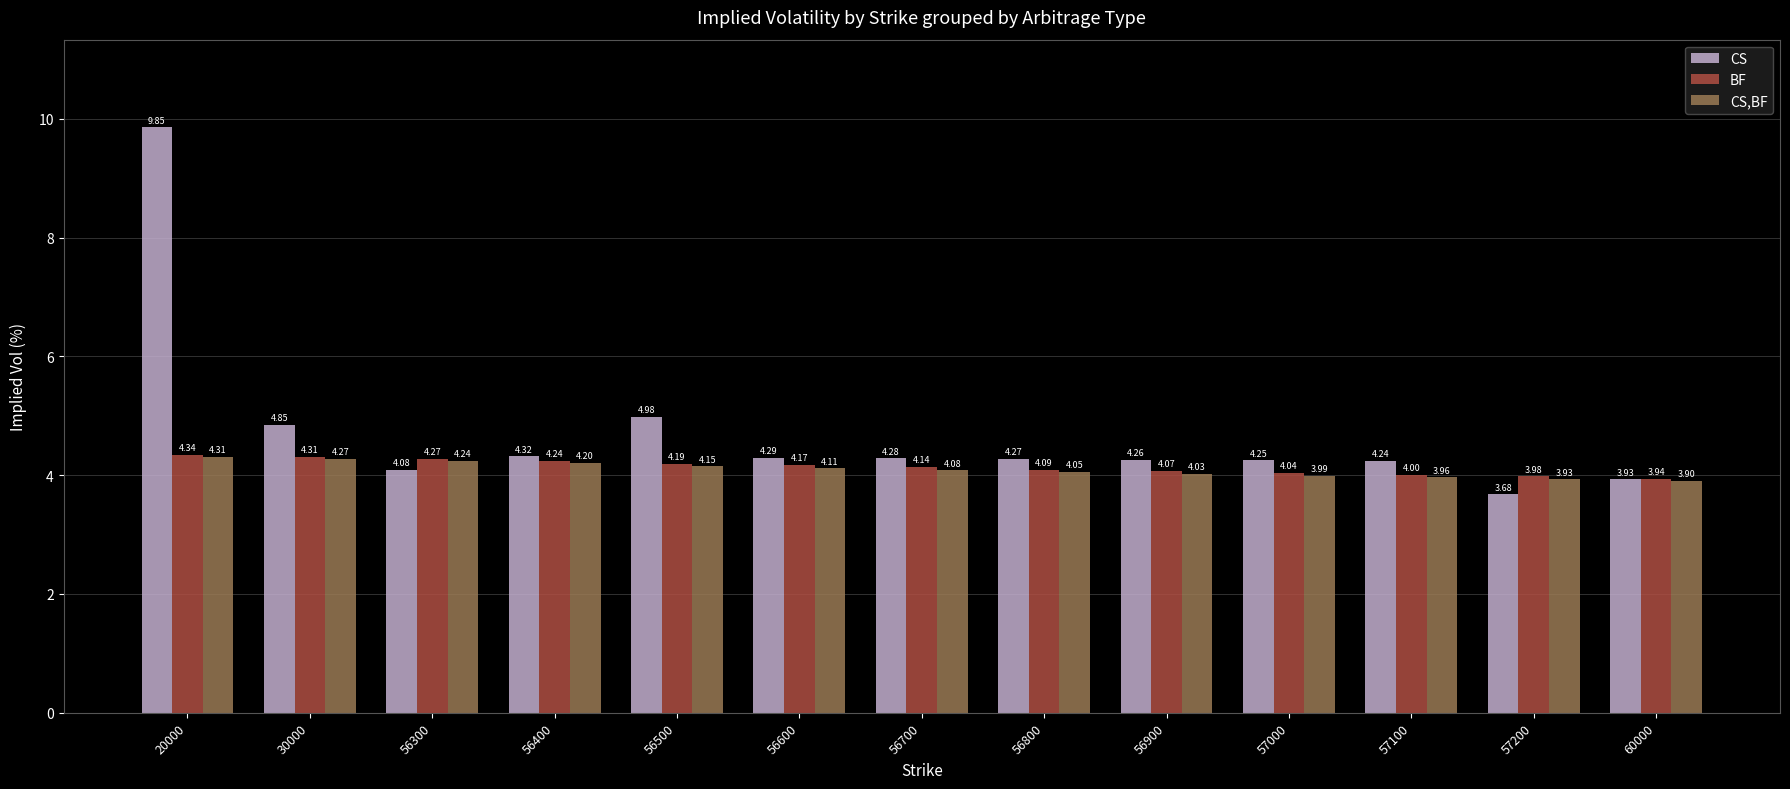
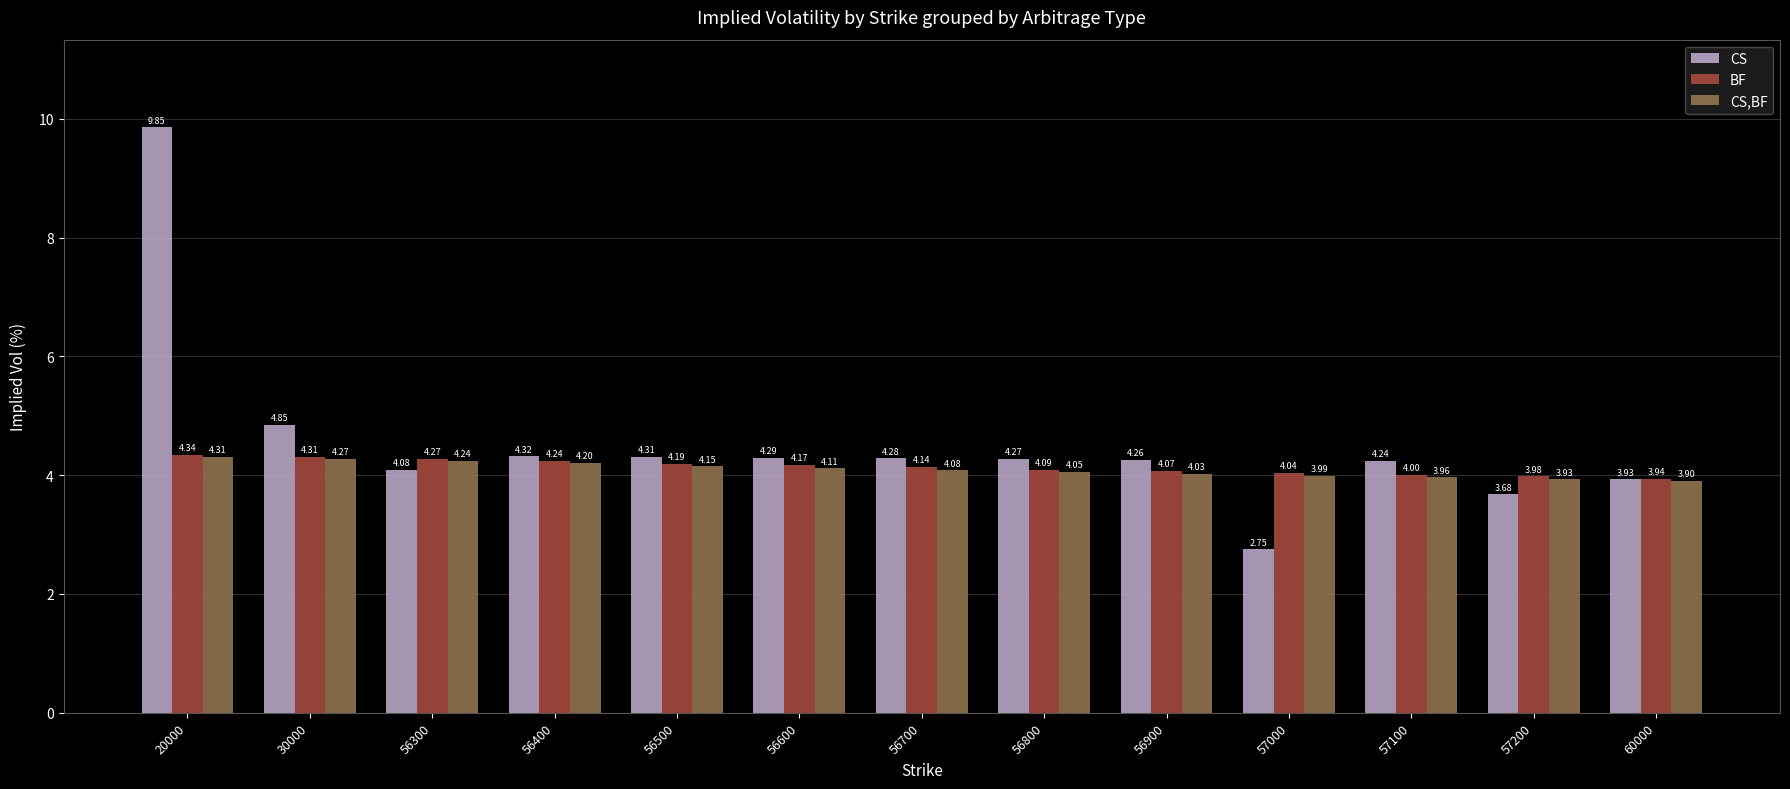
CS, 56500: 4.98 -> 4.31
CS, 57000: 4.25 -> 2.75
